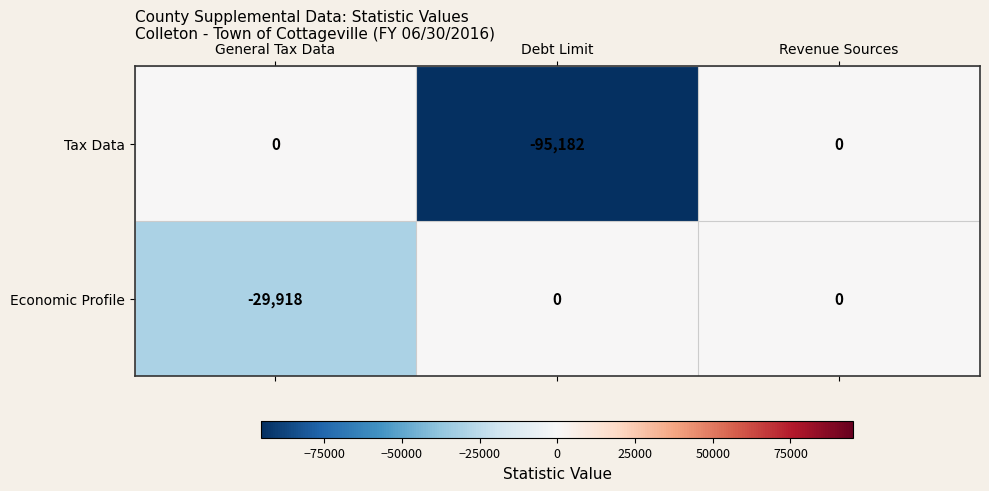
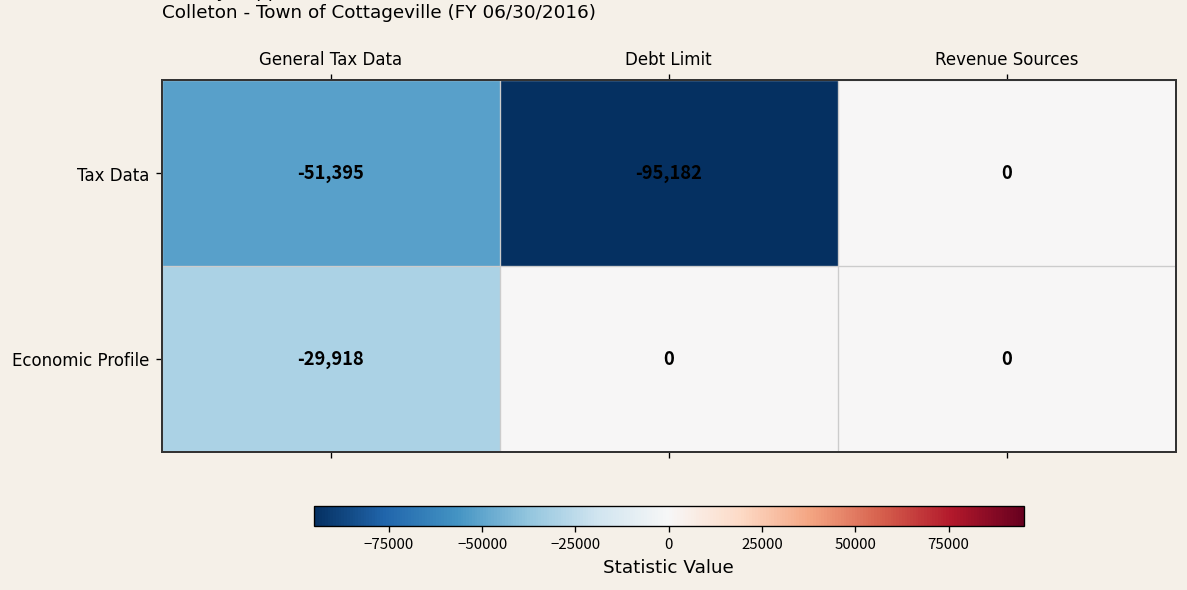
Tax Data, General Tax Data: 0 -> -51,395
